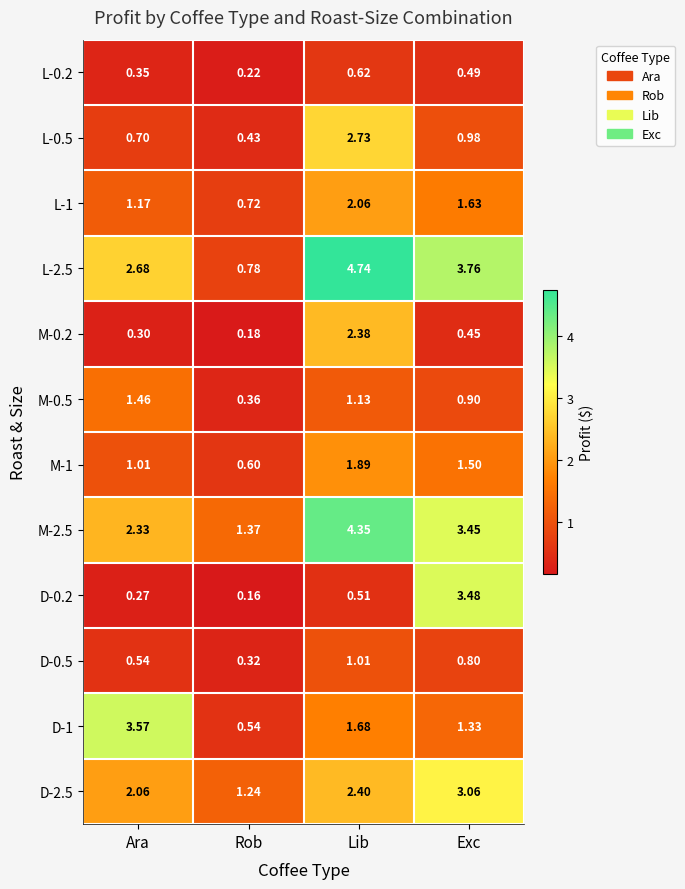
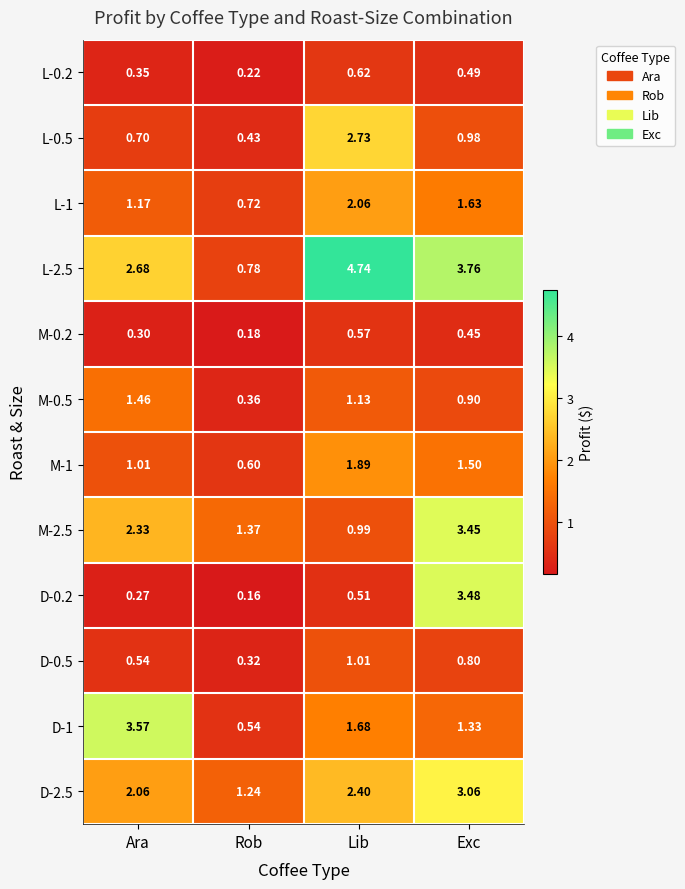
M-0.2, Lib: 2.38 -> 0.57
M-2.5, Lib: 4.35 -> 0.99
